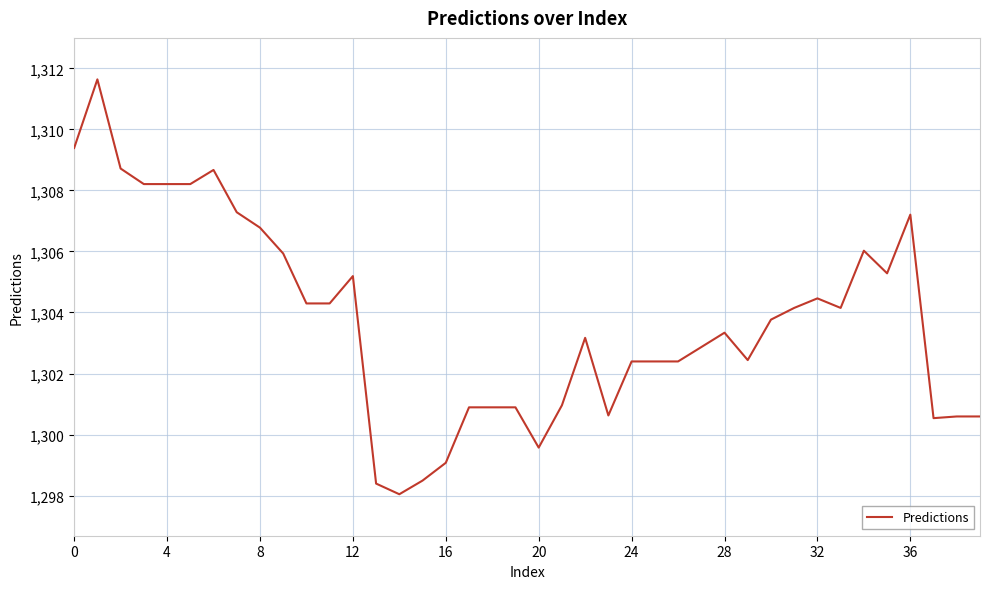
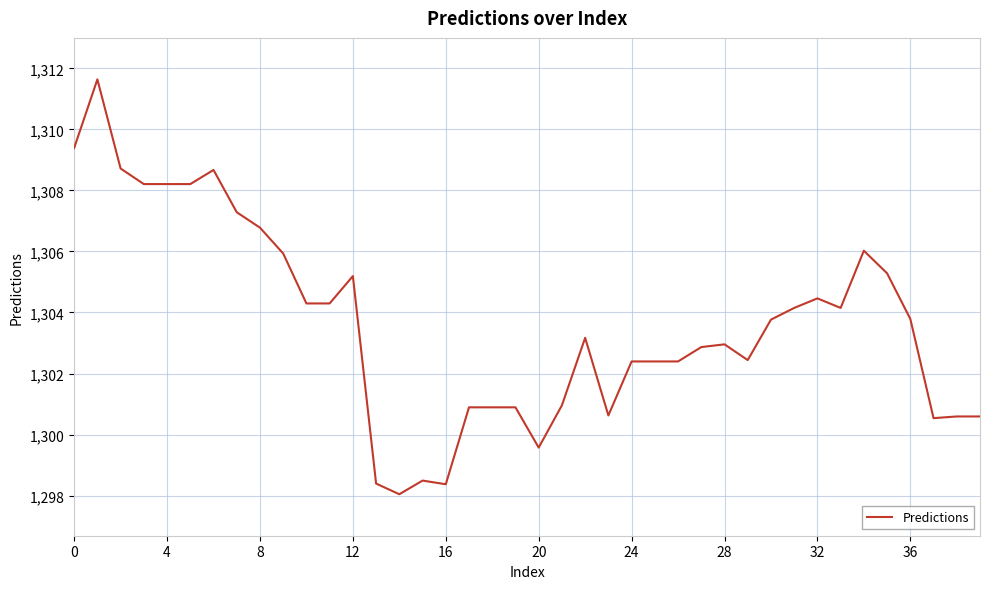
16: 1,299.1 -> 1,298.4
28: 1,303.3 -> 1,303.0
36: 1,307.2 -> 1,303.8
